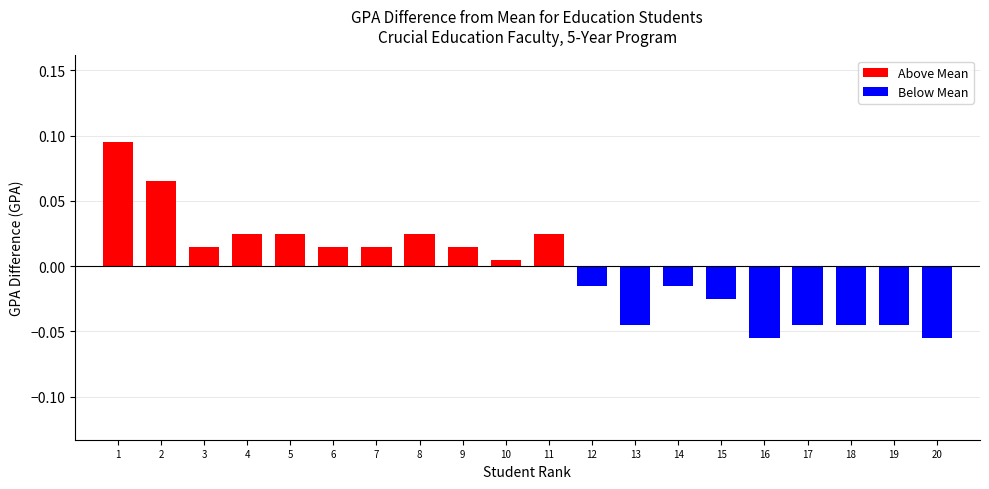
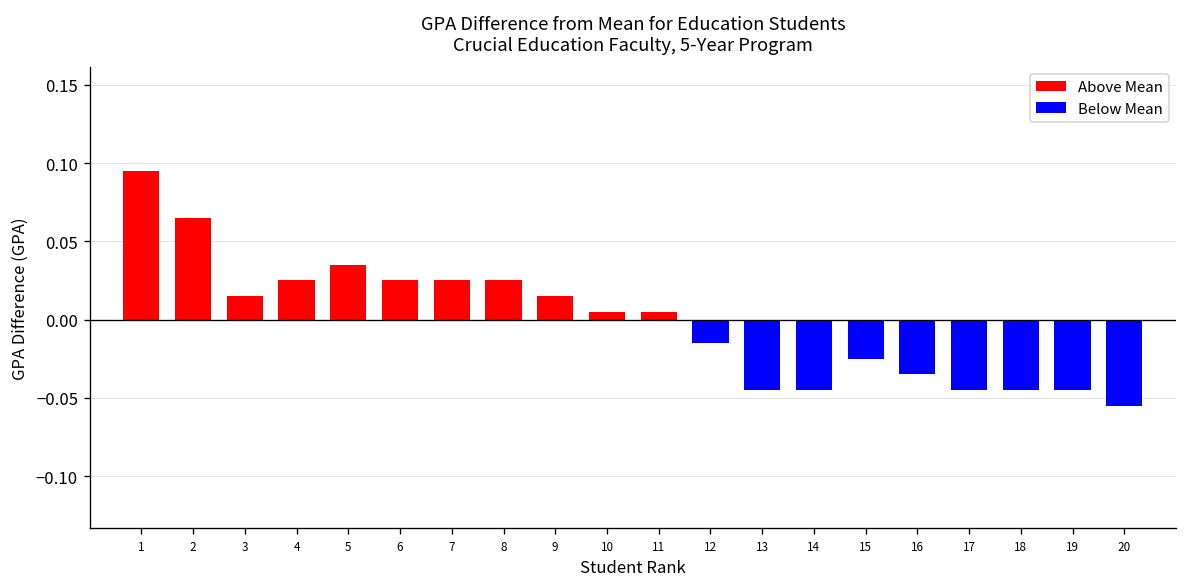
5: 0.025 -> 0.035
6: 0.015 -> 0.025
7: 0.015 -> 0.025
11: 0.025 -> 0.005
14: -0.015 -> -0.045
16: -0.055 -> -0.035
